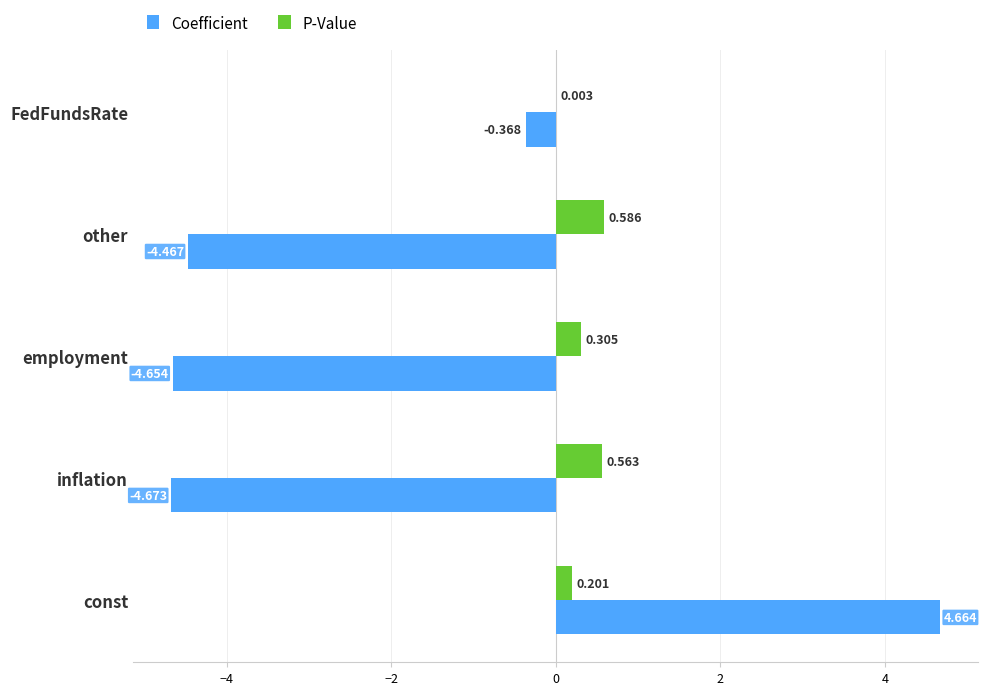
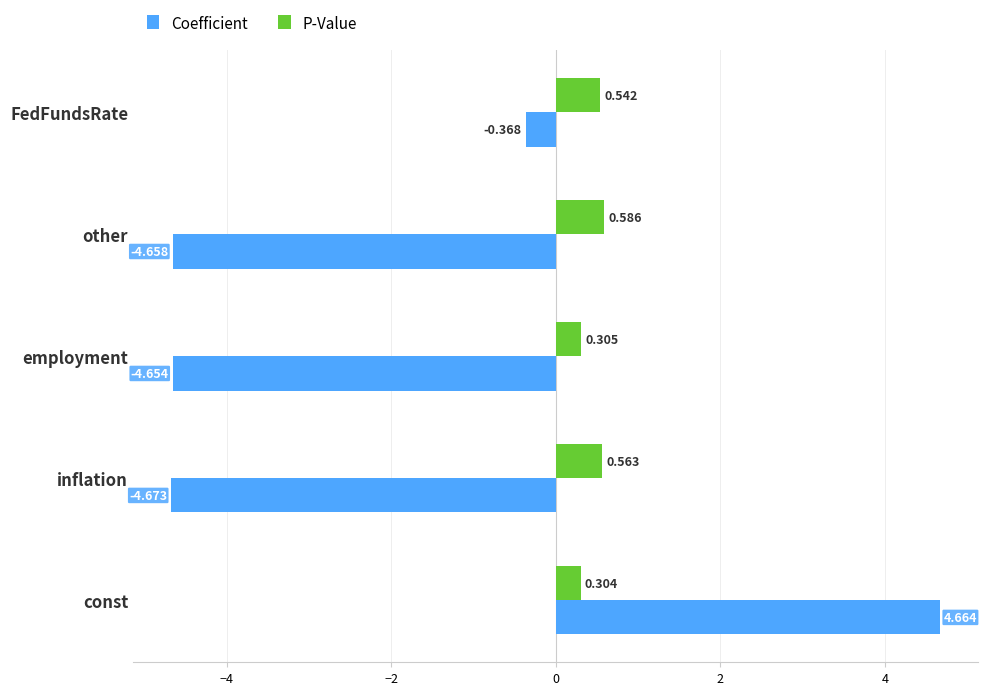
P-Value, FedFundsRate: 0.003 -> 0.542
Coefficient, other: -4.467 -> -4.658
P-Value, const: 0.201 -> 0.304
